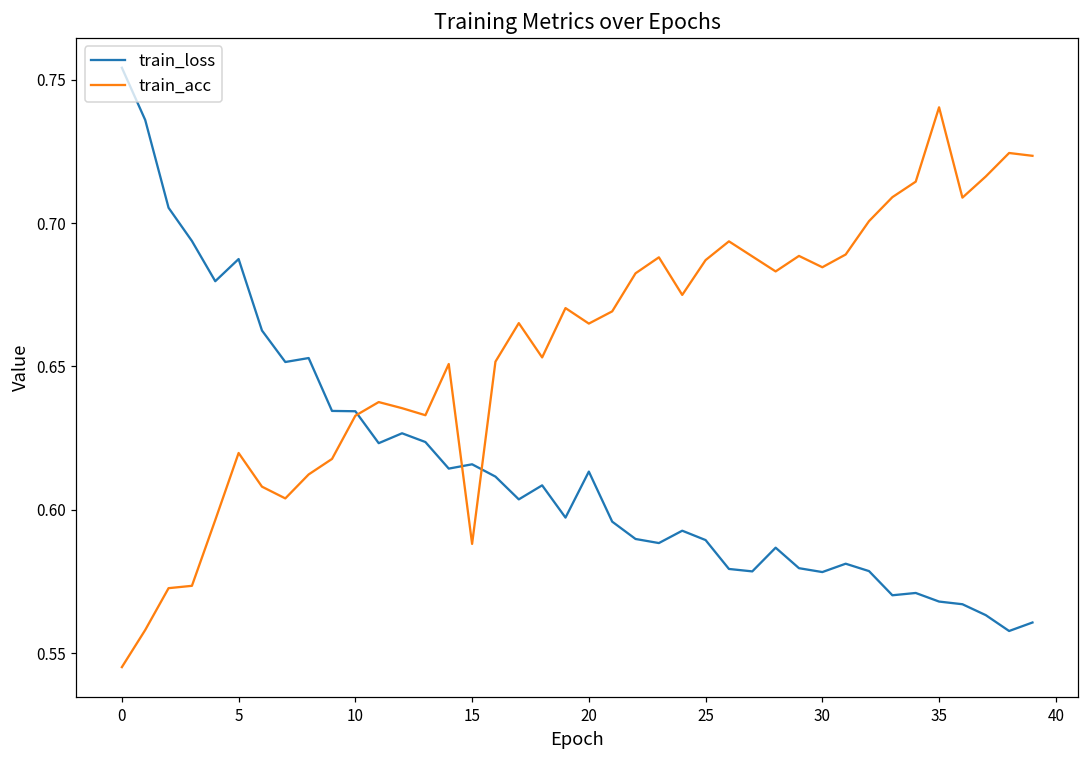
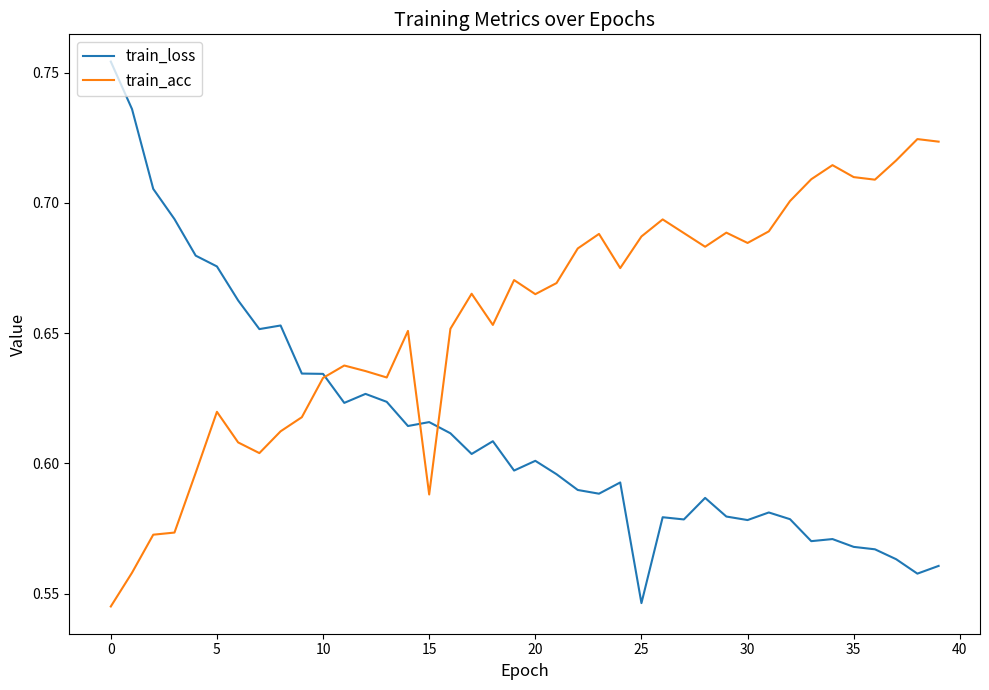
train_loss, 5: 0.687 -> 0.676
train_loss, 20: 0.613 -> 0.601
train_loss, 25: 0.589 -> 0.546
train_acc, 35: 0.740 -> 0.710
